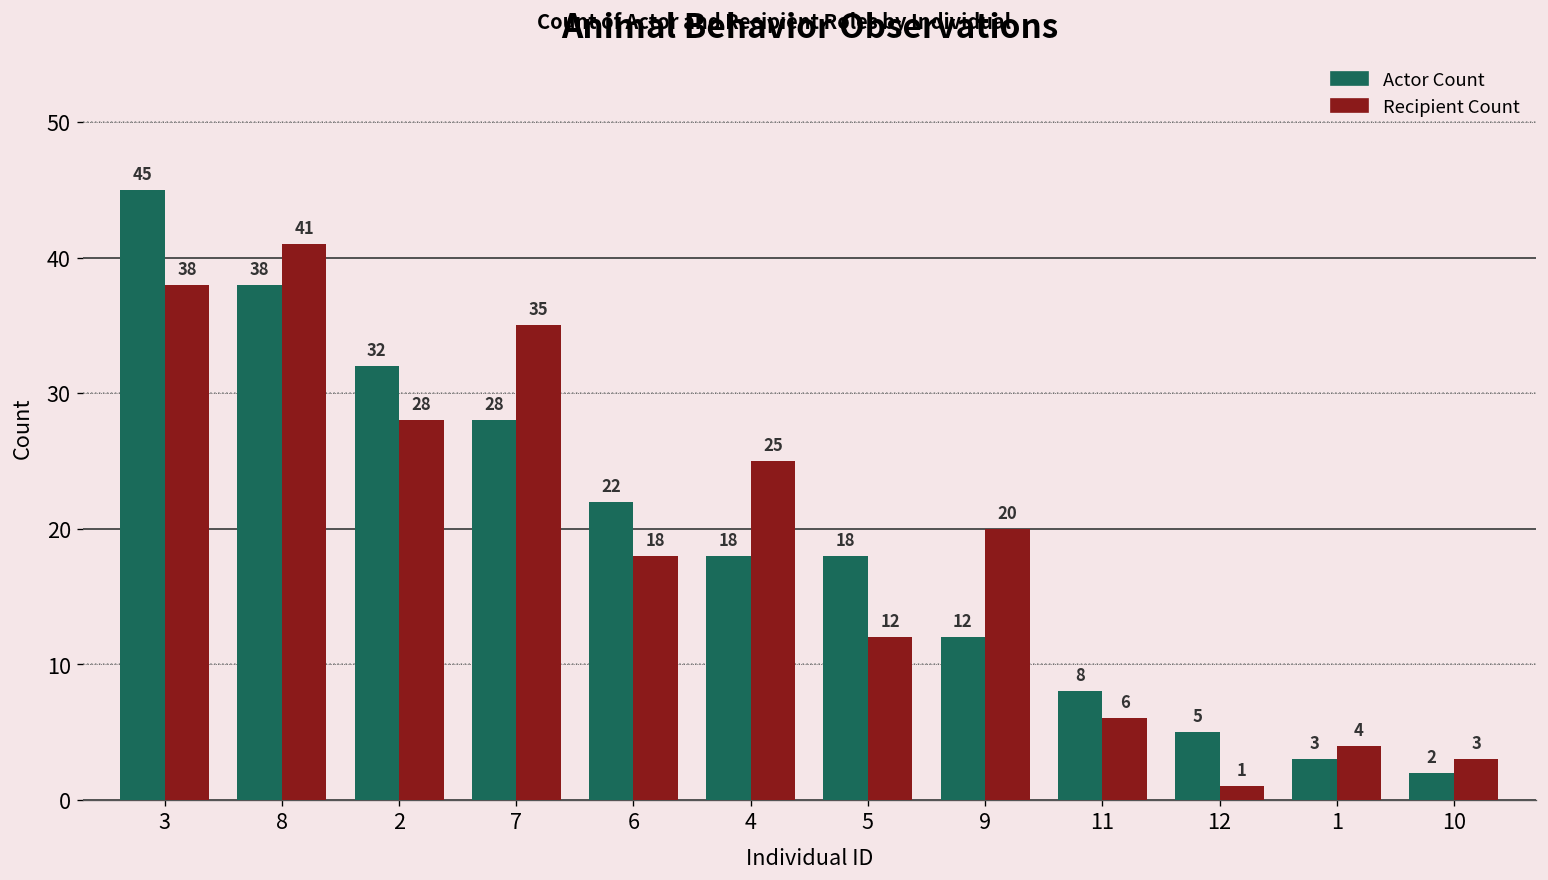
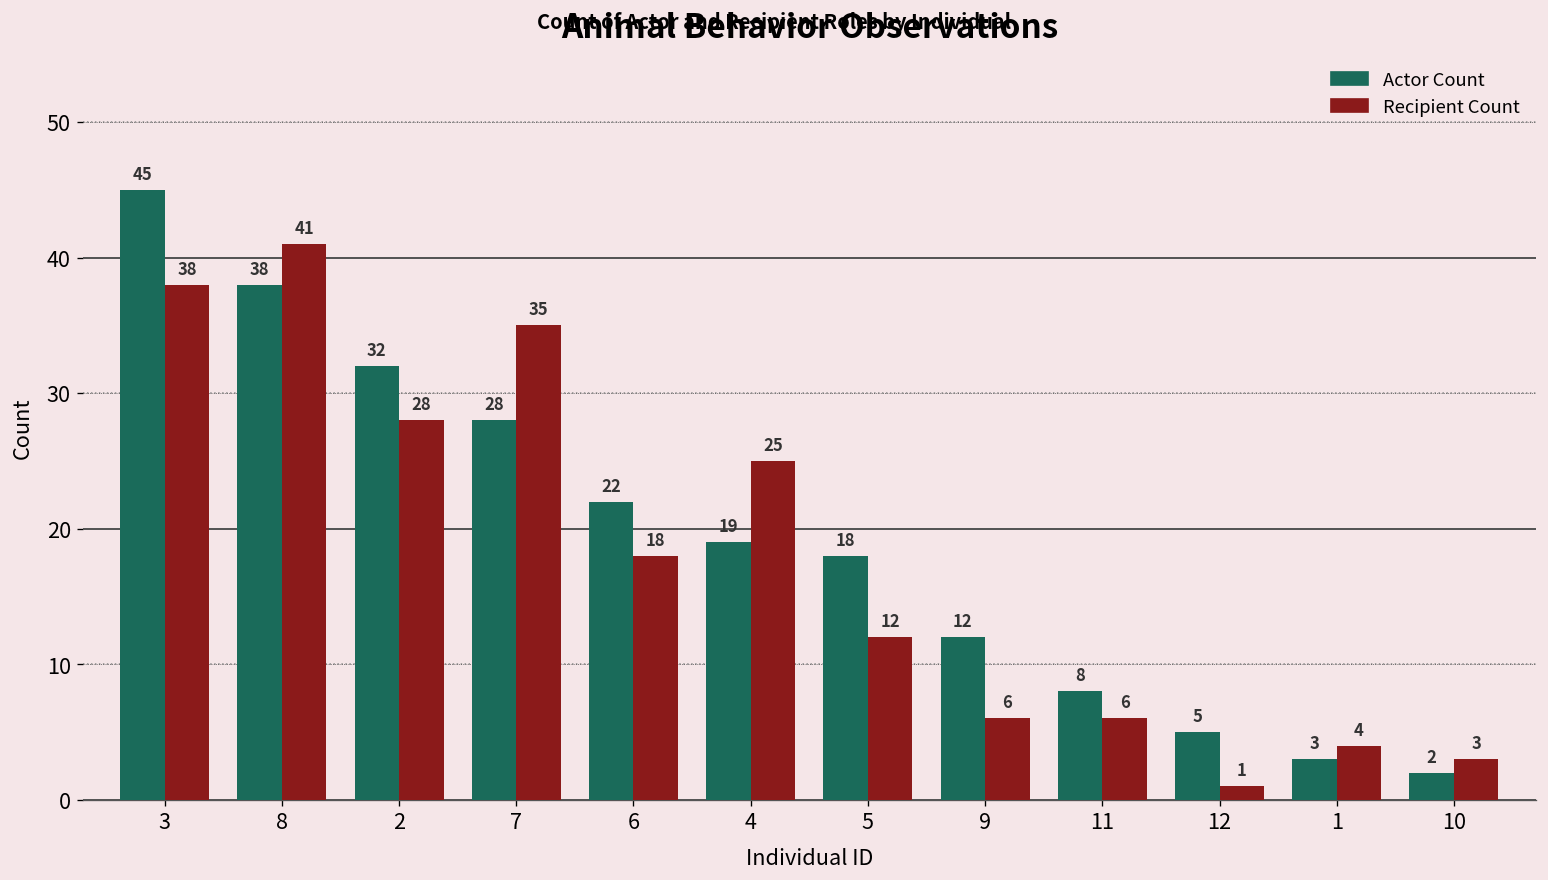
Actor Count, 4: 18 -> 19
Recipient Count, 9: 20 -> 6
